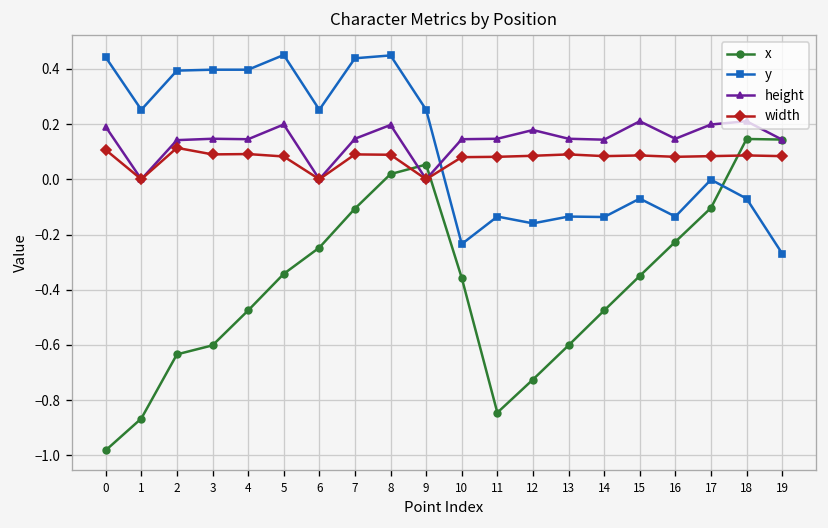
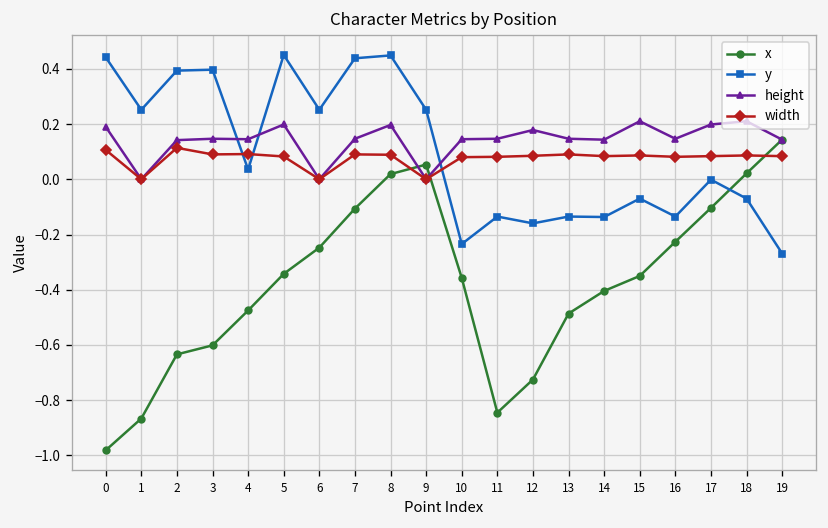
y, 4: 0.40 -> 0.04
x, 13: -0.60 -> -0.49
x, 14: -0.48 -> -0.40
x, 18: 0.15 -> 0.02
